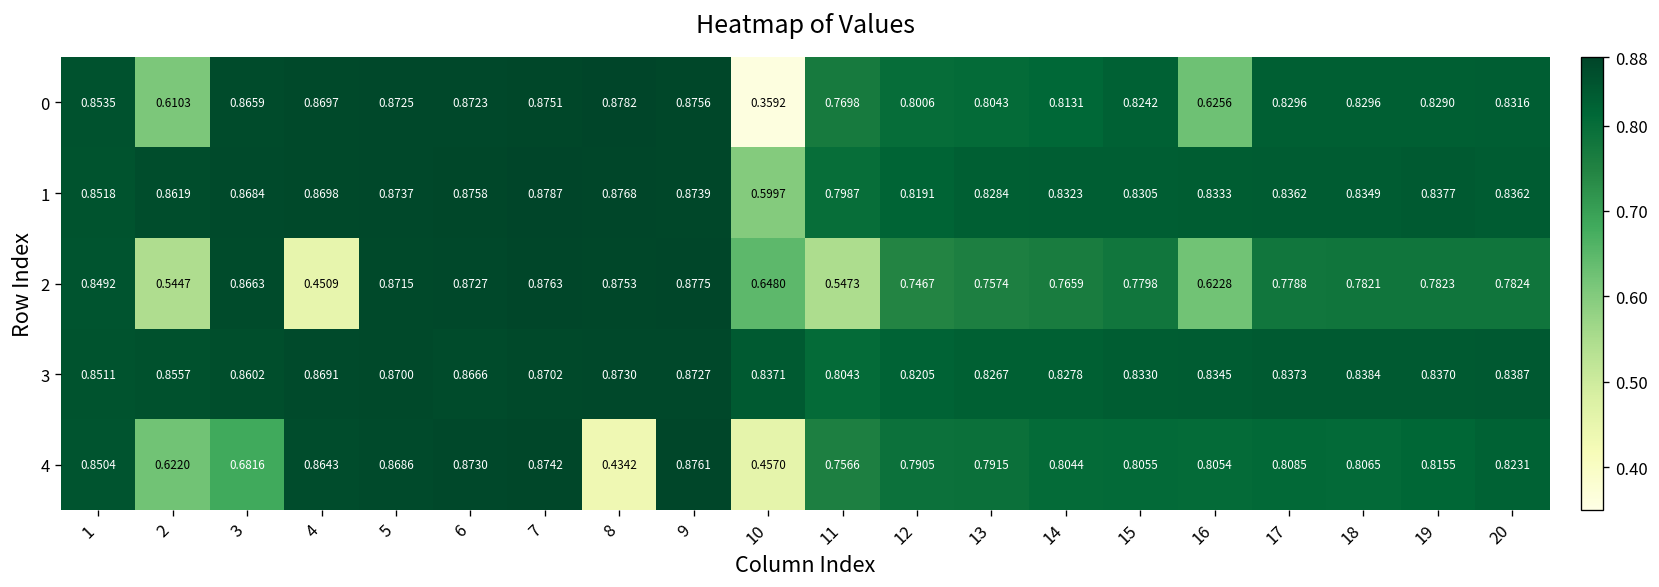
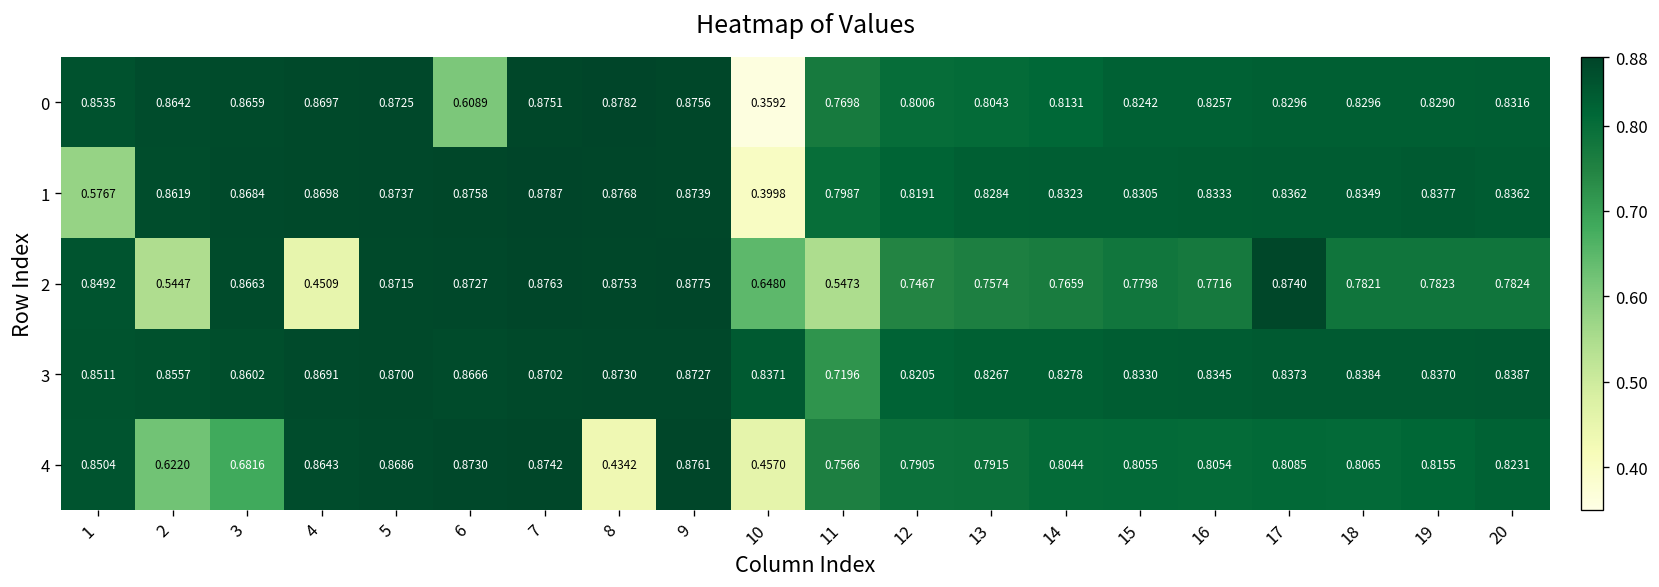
0, 2: 0.6103 -> 0.8642
0, 6: 0.8723 -> 0.6089
0, 16: 0.6256 -> 0.8257
1, 1: 0.8518 -> 0.5767
1, 10: 0.5997 -> 0.3998
2, 16: 0.6228 -> 0.7716
2, 17: 0.7788 -> 0.8740
3, 11: 0.8043 -> 0.7196
